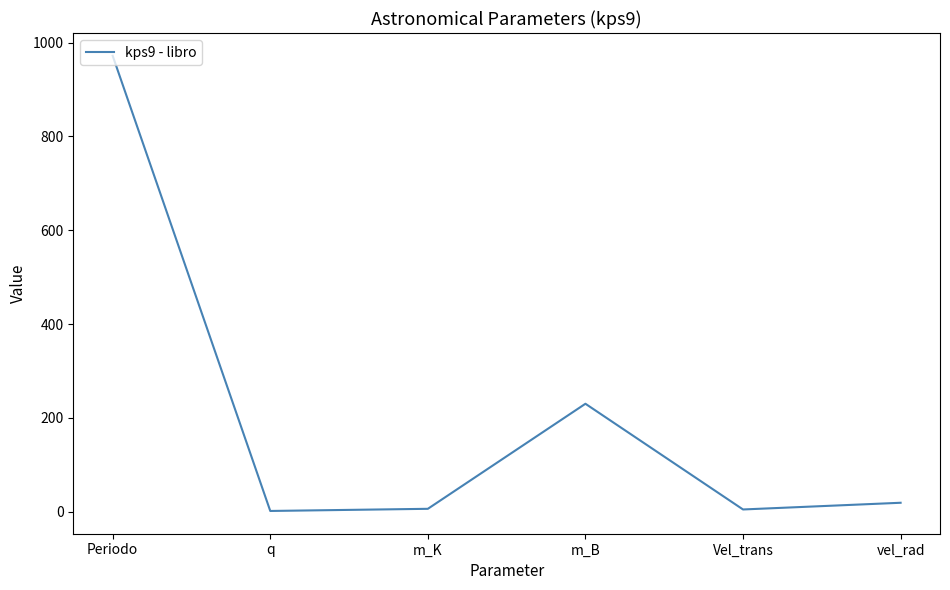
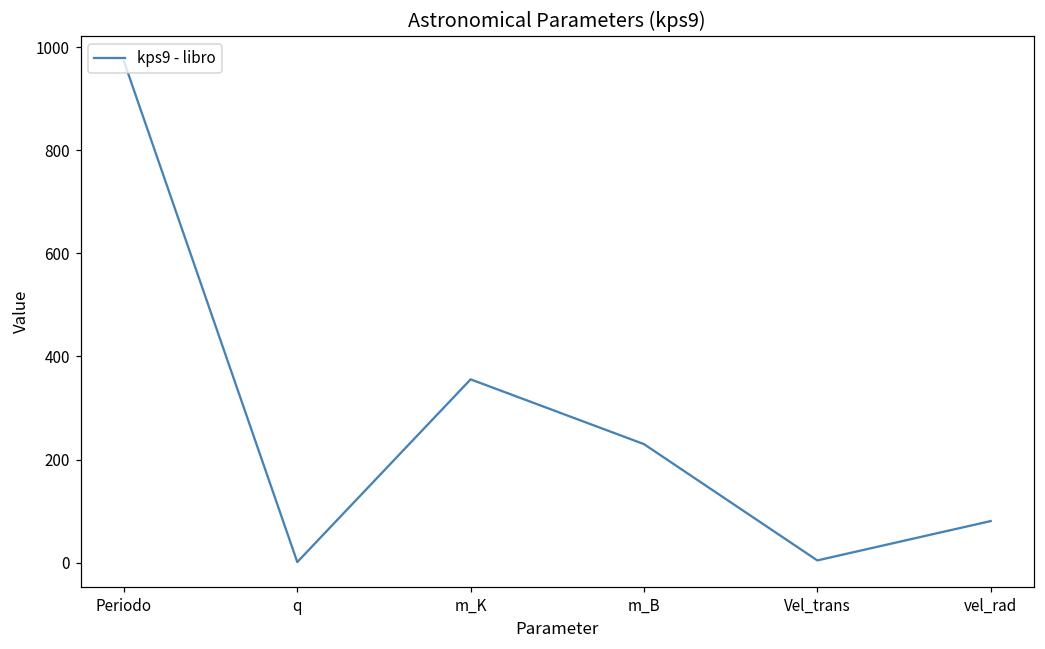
m_K: 10 -> 360
vel_rad: 20 -> 80
